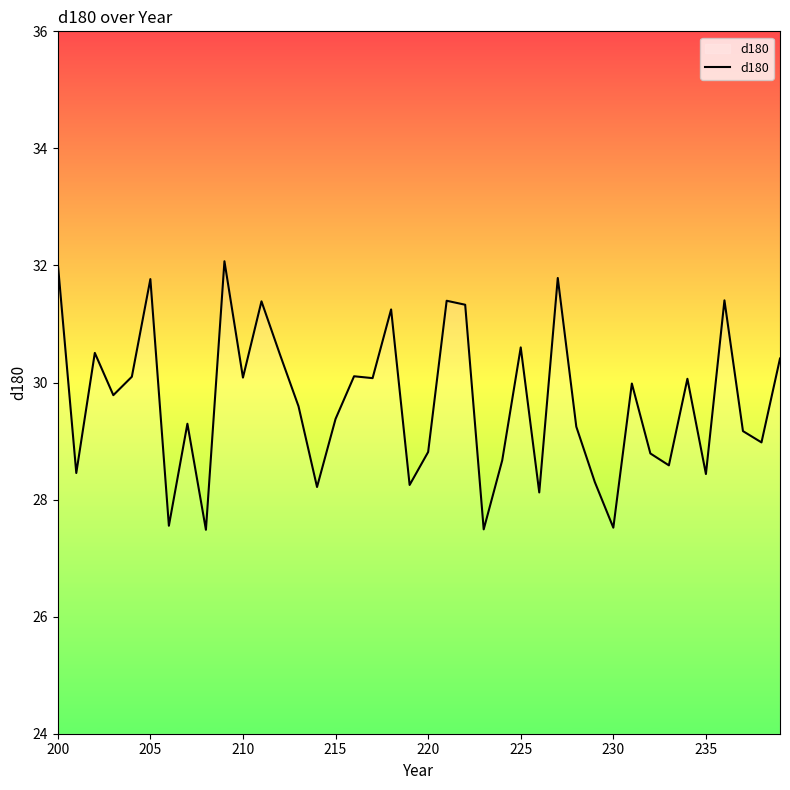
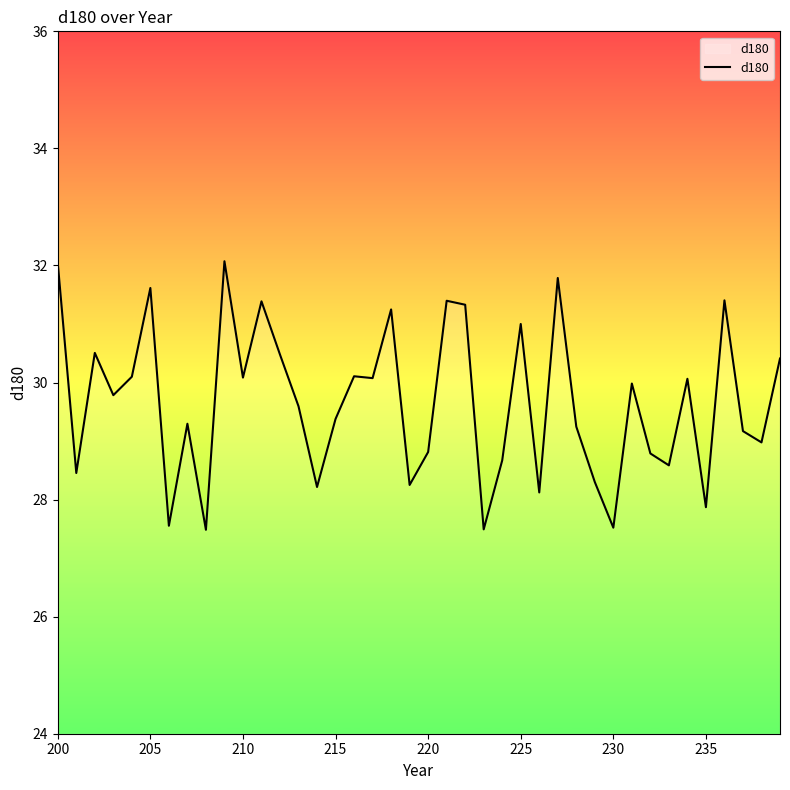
205: 31.8 -> 31.6
225: 30.6 -> 31.0
235: 28.4 -> 27.9
